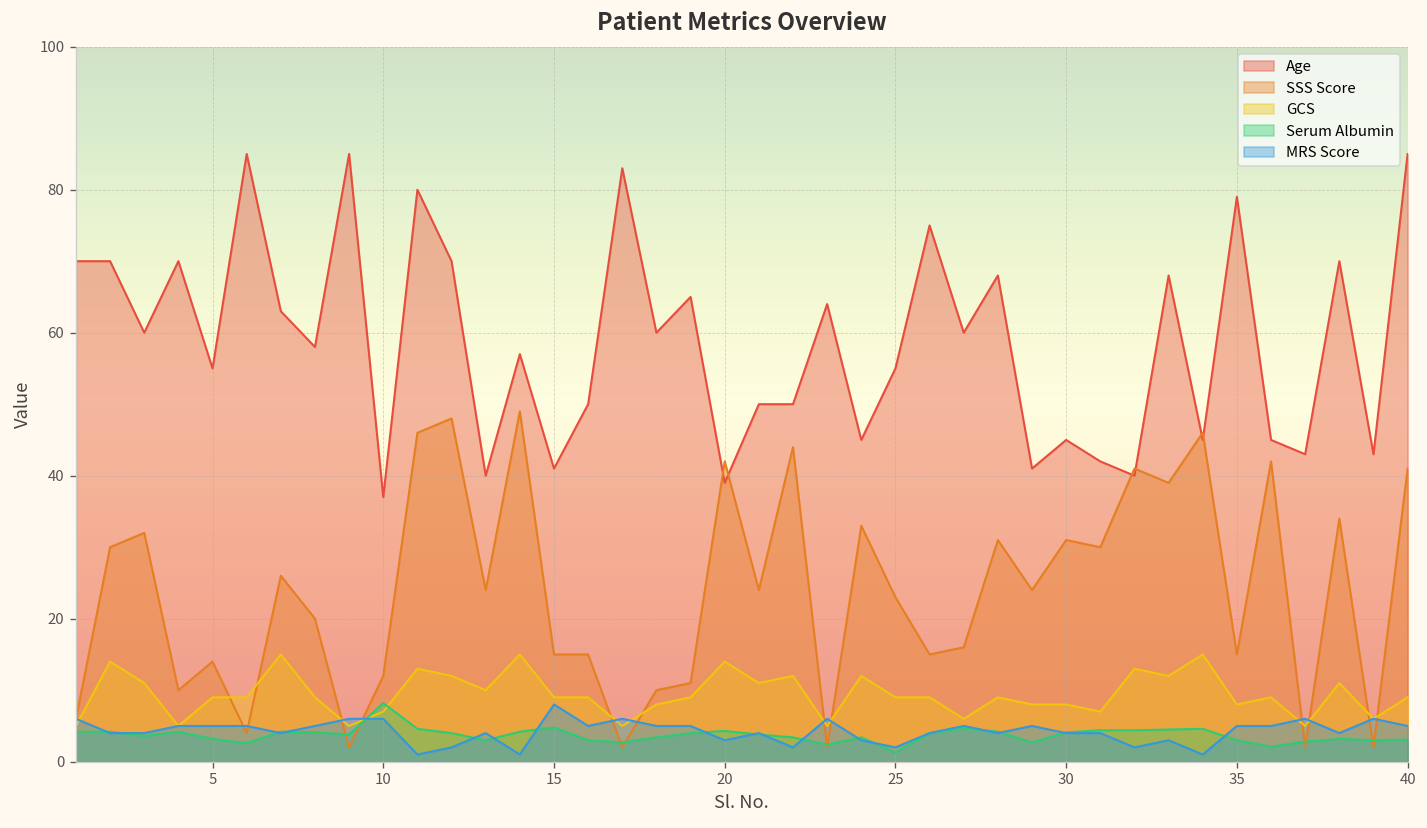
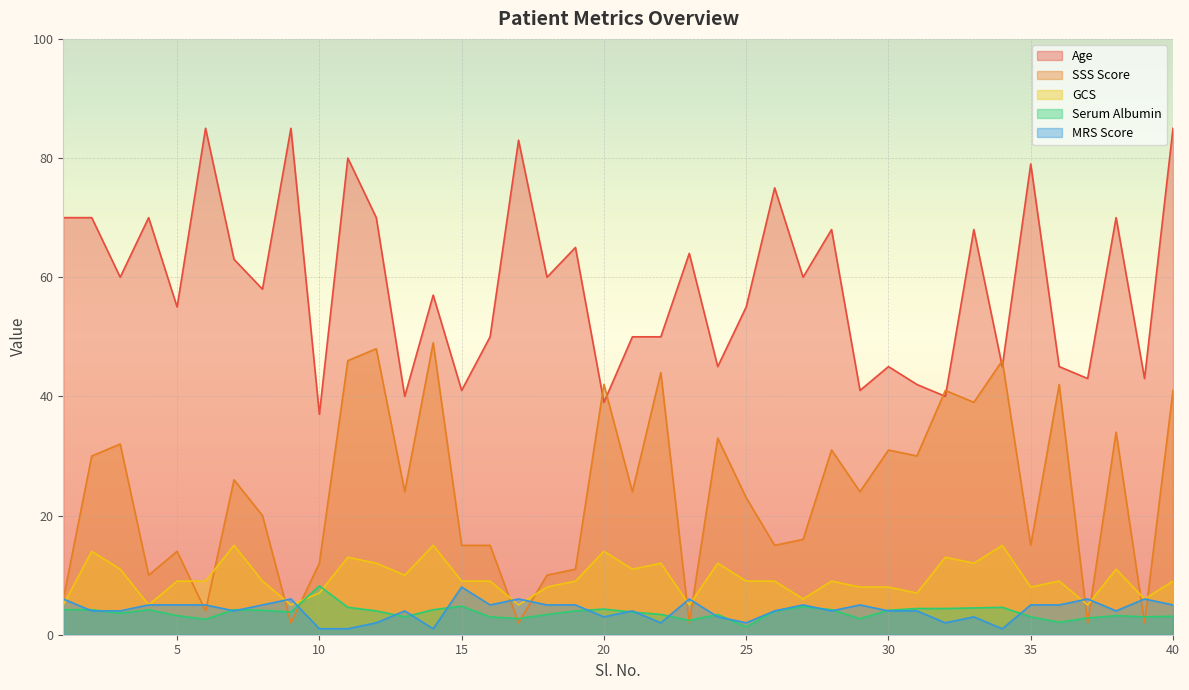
MRS Score, 10: 6 -> 1
